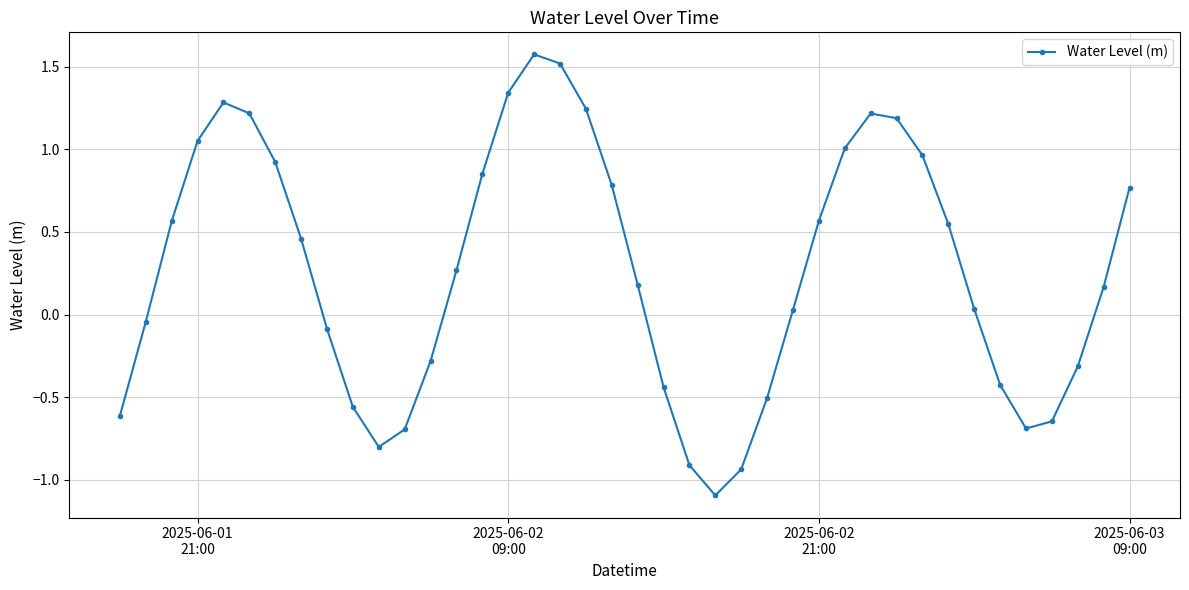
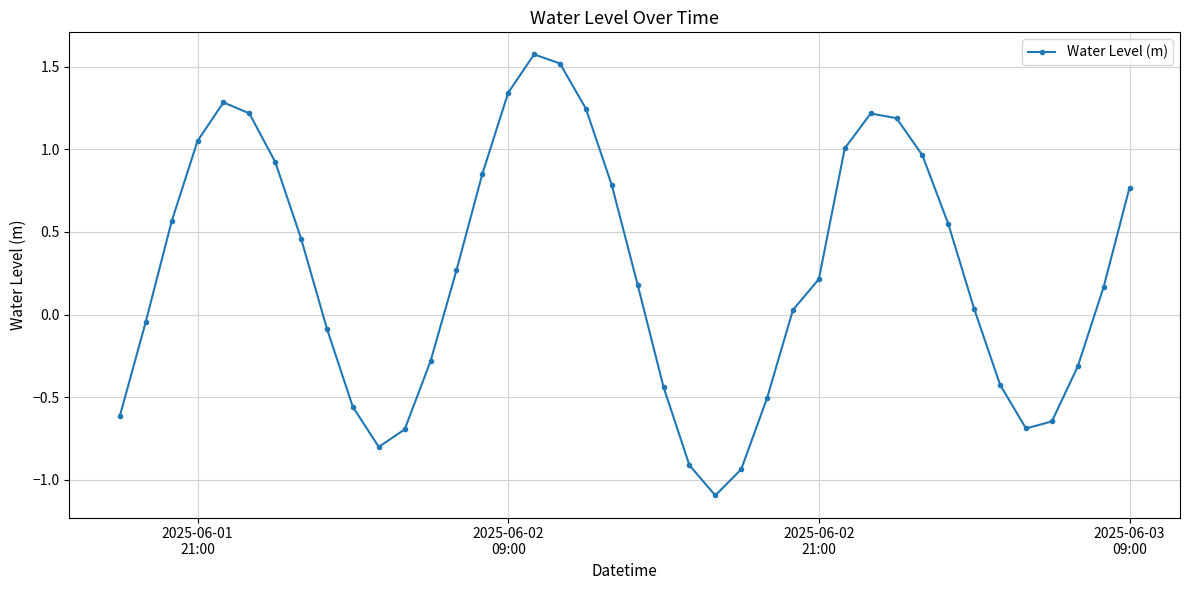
2025-06-02 21:00: 0.57 -> 0.21
